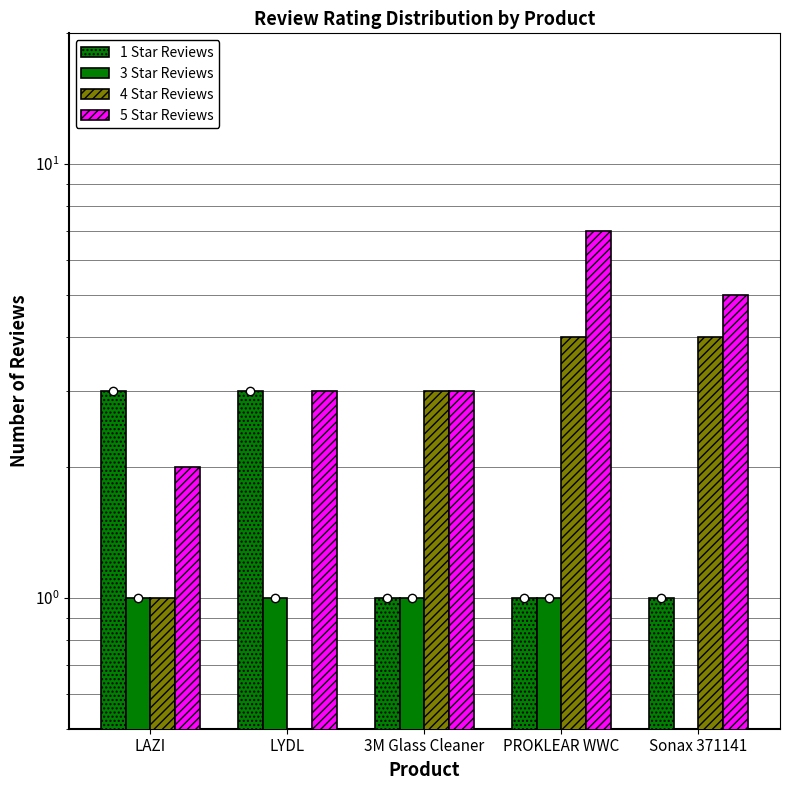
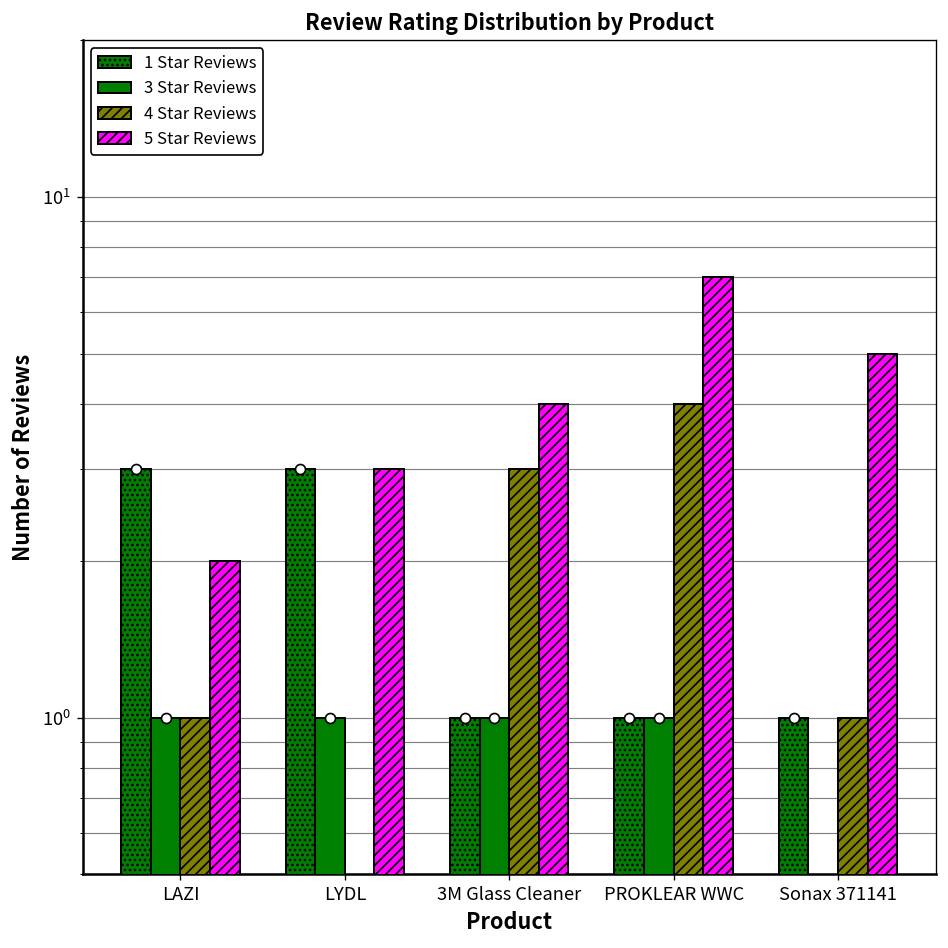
5 Star Reviews, 3M Glass Cleaner: 3 -> 4
4 Star Reviews, Sonax 371141: 4 -> 1
